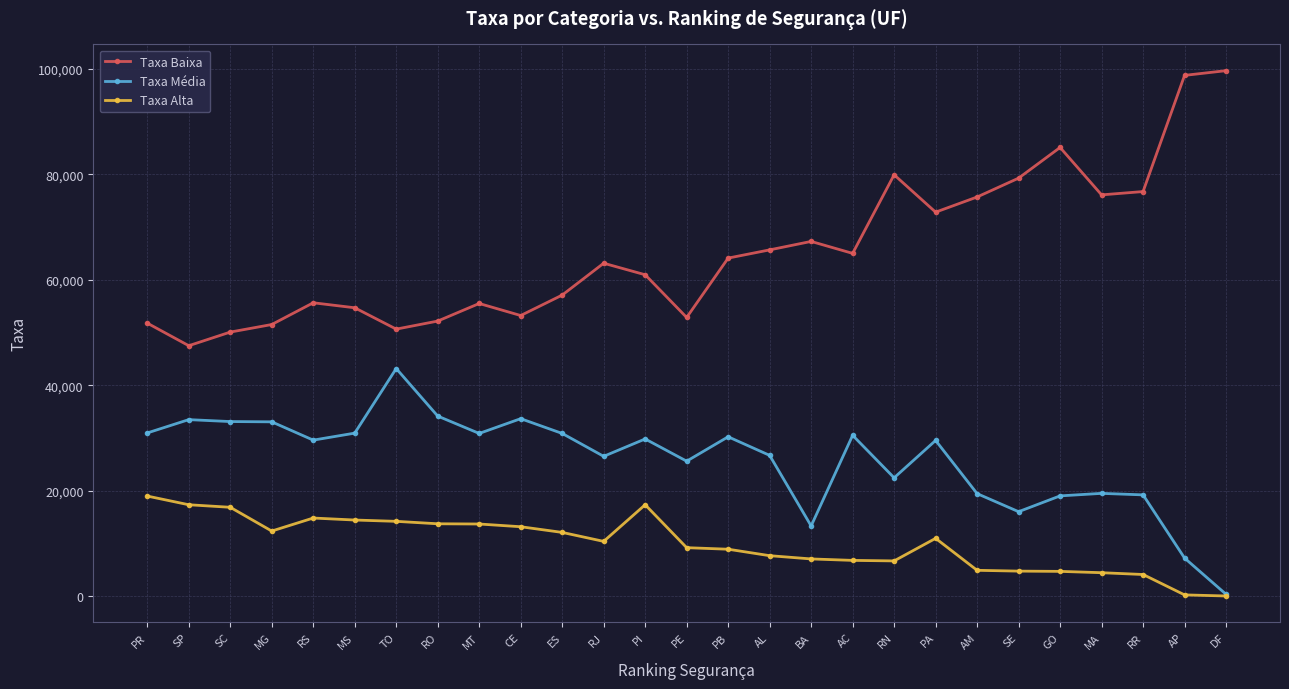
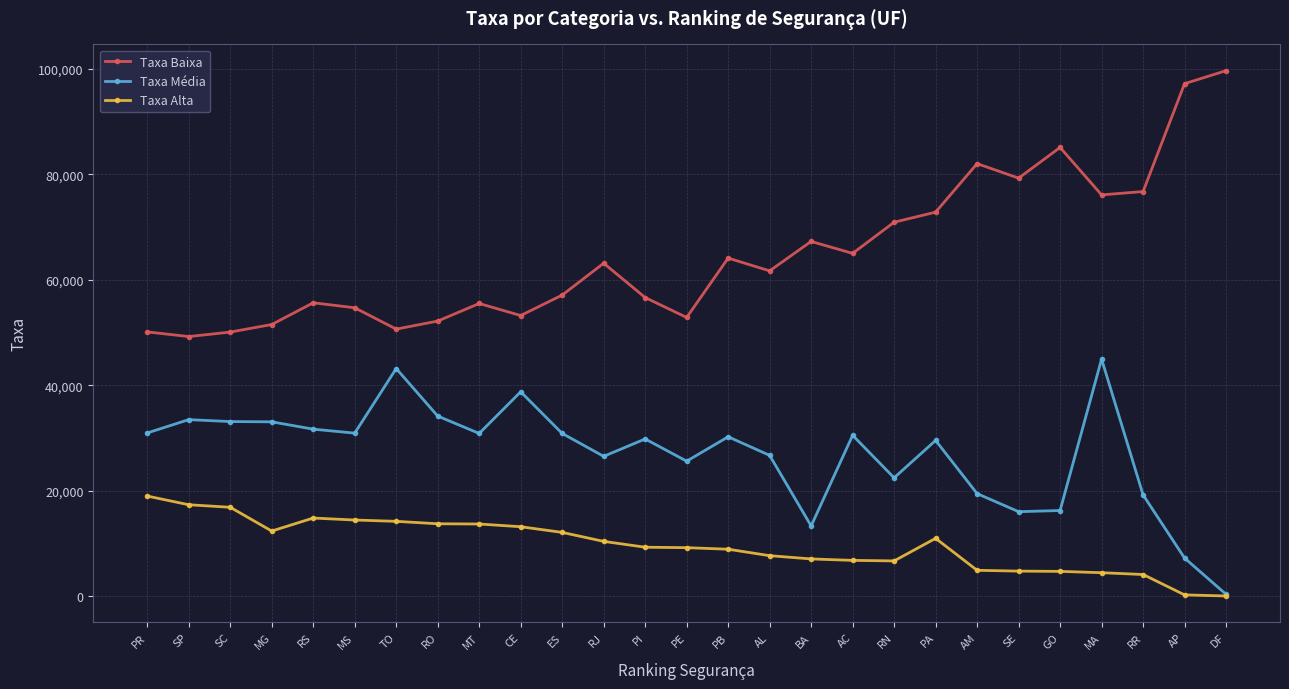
Taxa Baixa, PR: 52,000 -> 50,000
Taxa Baixa, SP: 47,000 -> 49,000
Taxa Média, RS: 30,000 -> 32,000
Taxa Média, CE: 34,000 -> 39,000
Taxa Baixa, PI: 61,000 -> 57,000
Taxa Alta, PI: 17,000 -> 9,000
Taxa Baixa, AL: 66,000 -> 62,000
Taxa Baixa, RN: 80,000 -> 71,000
Taxa Baixa, AM: 76,000 -> 82,000
Taxa Média, GO: 19,000 -> 16,000
Taxa Média, MA: 19,000 -> 45,000
Taxa Baixa, AP: 99,000 -> 97,000
